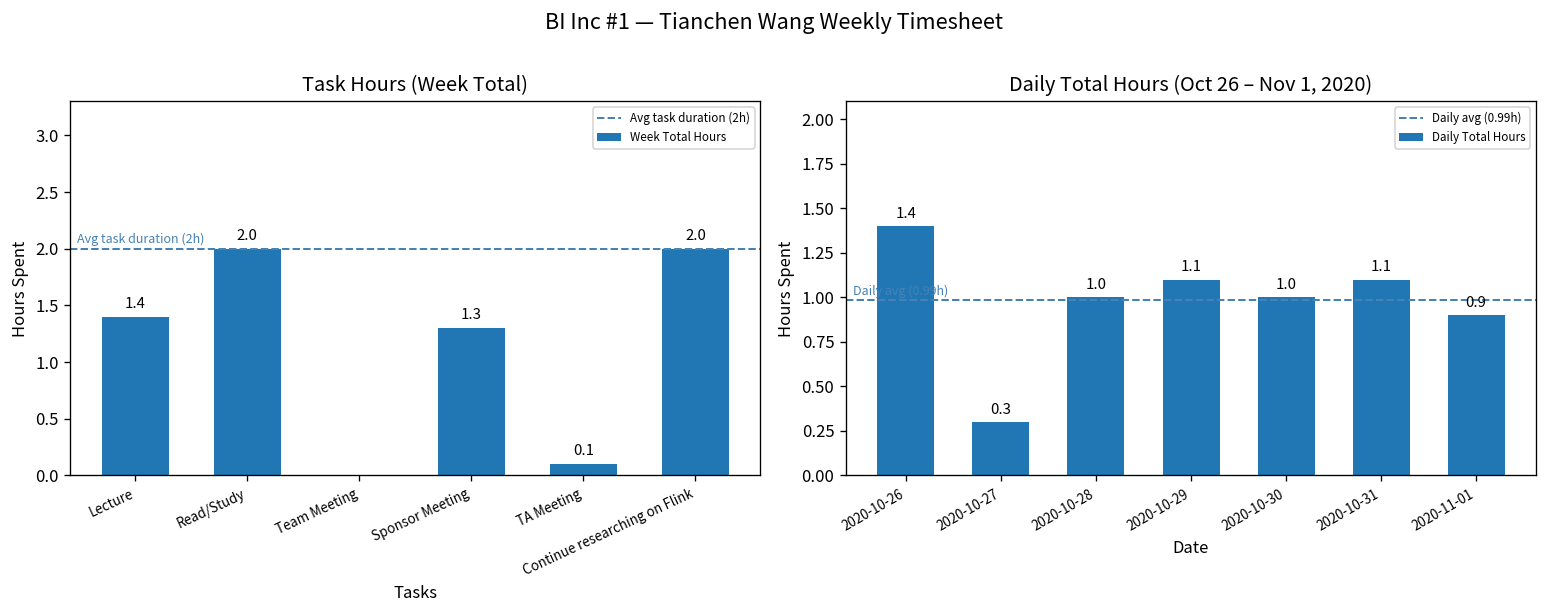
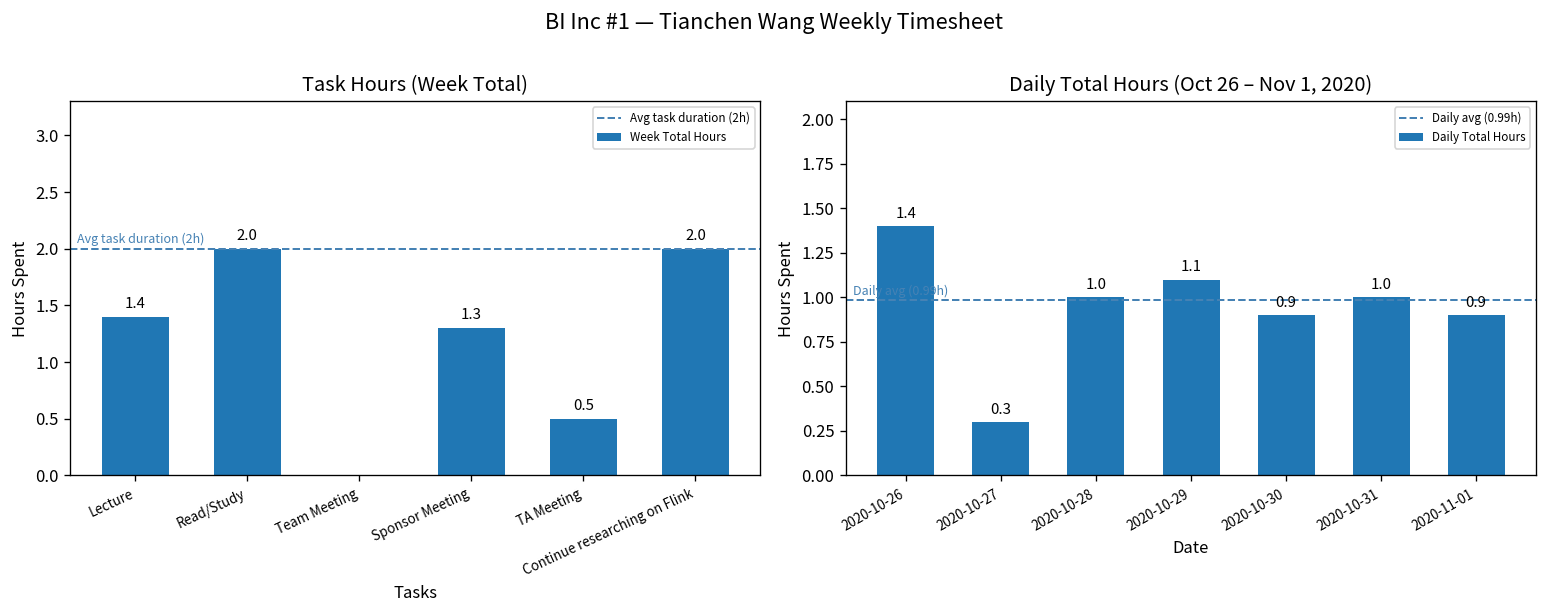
Task Hours (Week Total), TA Meeting: 0.1 -> 0.5
Daily Total Hours (Oct 26 – Nov 1, 2020), 2020-10-30: 1.0 -> 0.9
Daily Total Hours (Oct 26 – Nov 1, 2020), 2020-10-31: 1.1 -> 1.0
